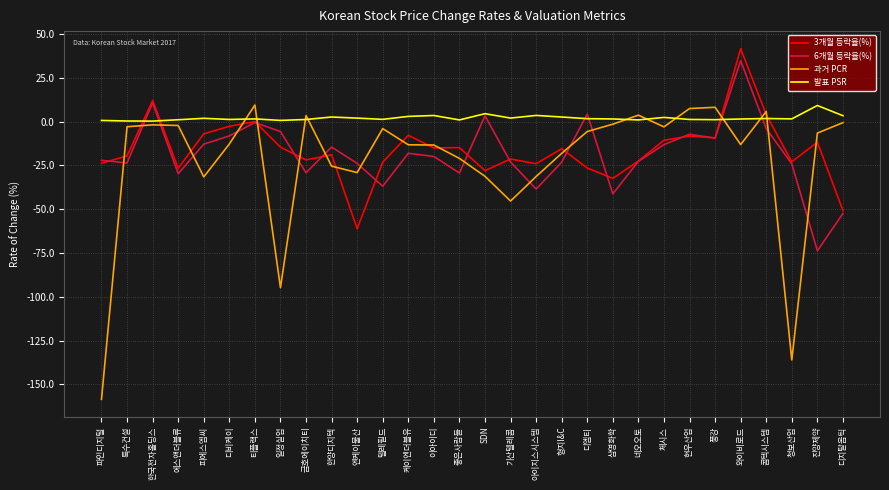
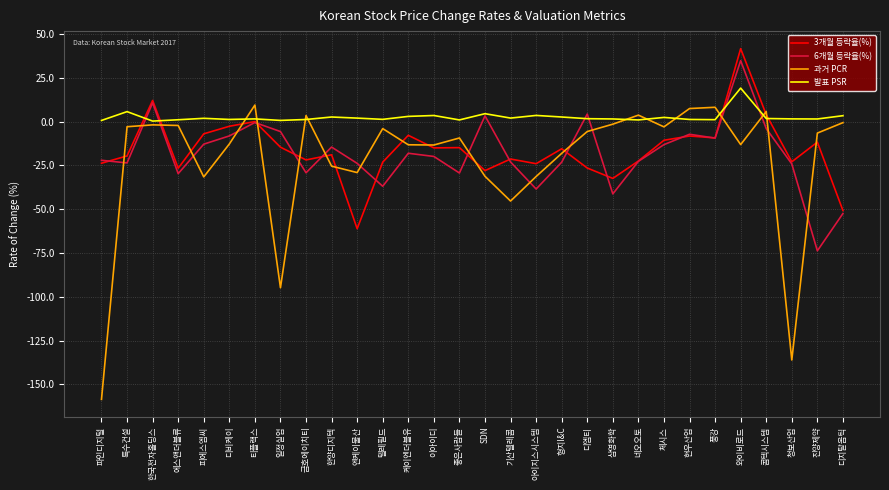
발표 PSR, 특수건설: 0 -> 6
과거 PCR, 좋은사람들: -21 -> -9
발표 PSR, 와이비로드: 1 -> 19
발표 PSR, 진양제약: 9 -> 2
